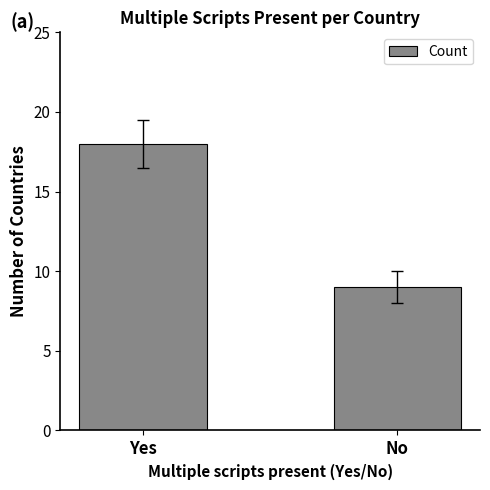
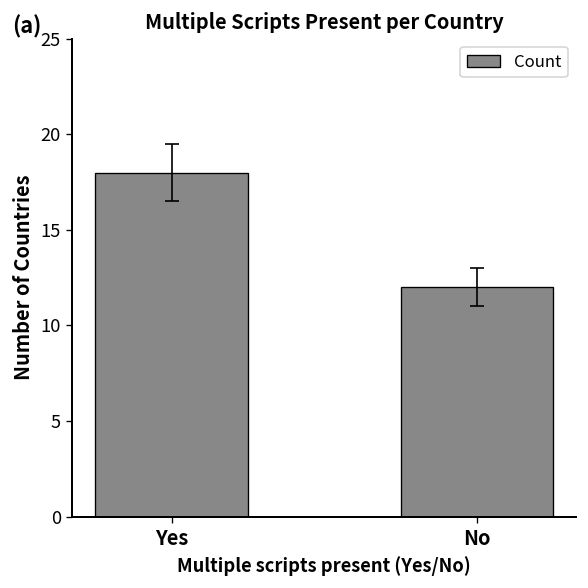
Count, No: 9 -> 12
